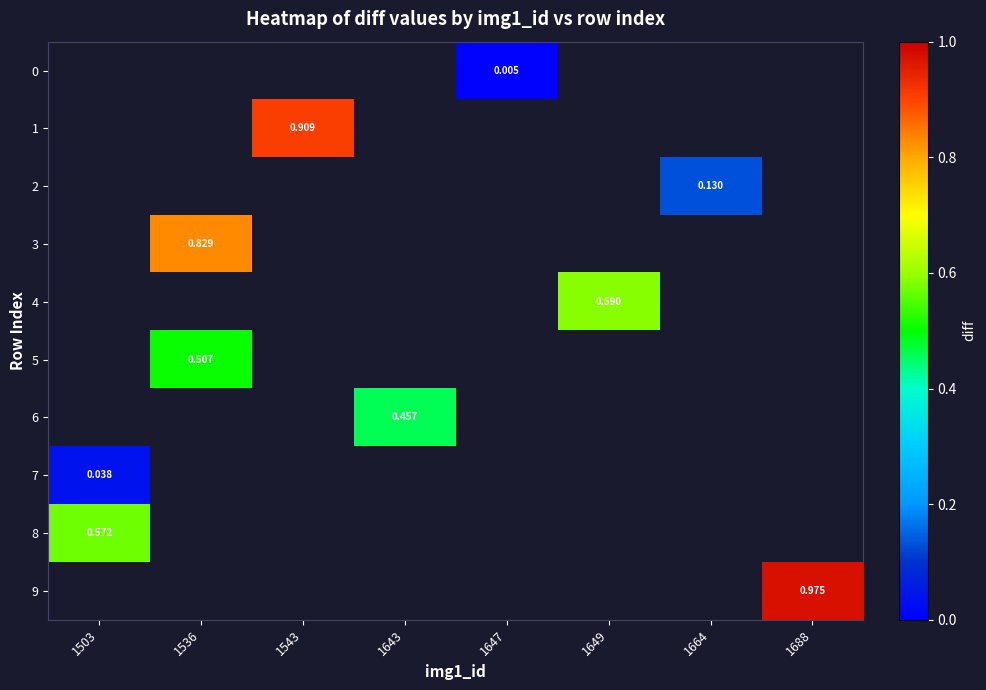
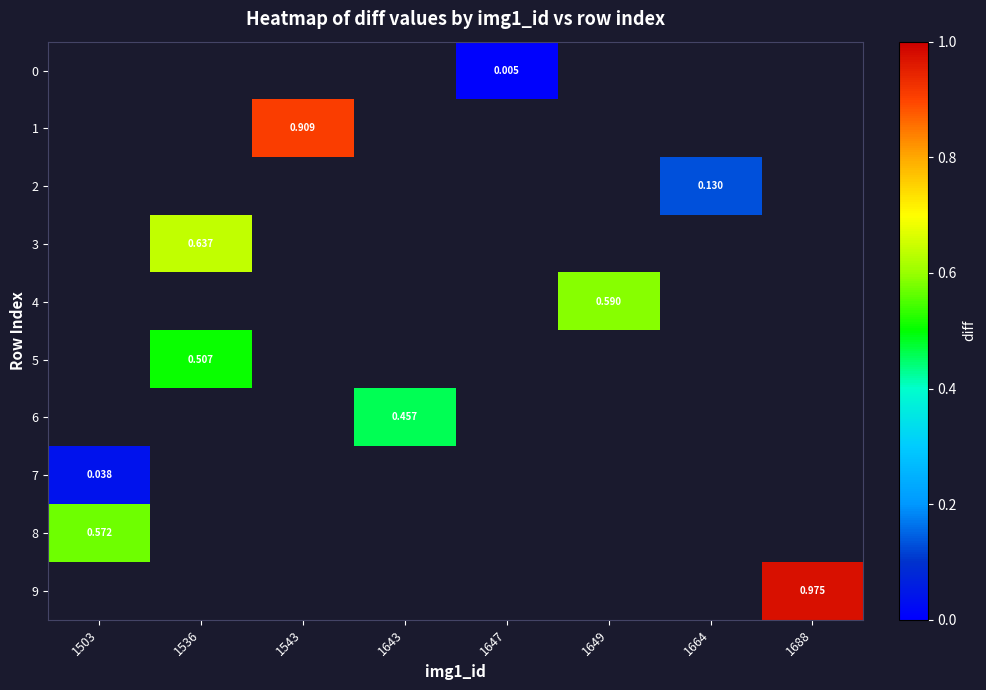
3, 1536: 0.829 -> 0.637
